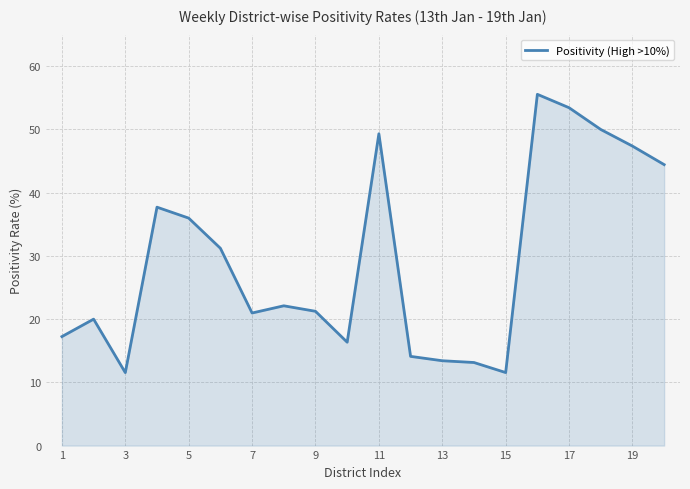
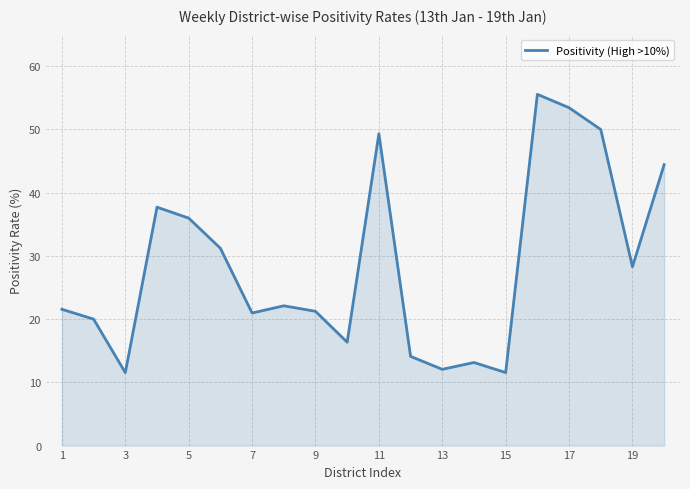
1: 17 -> 22
13: 13 -> 12
19: 47 -> 28
